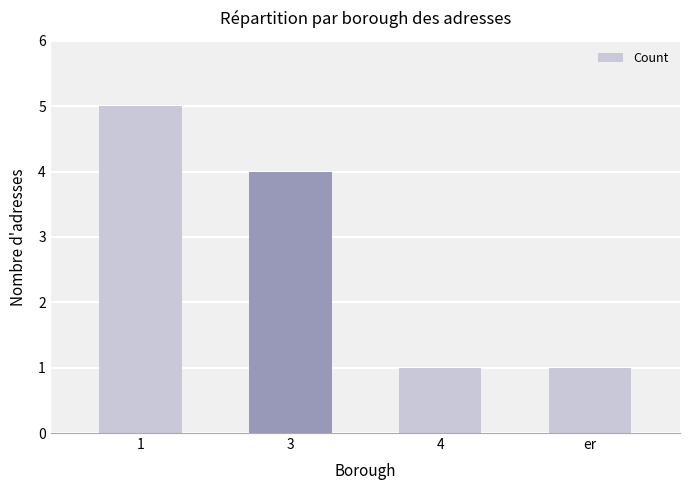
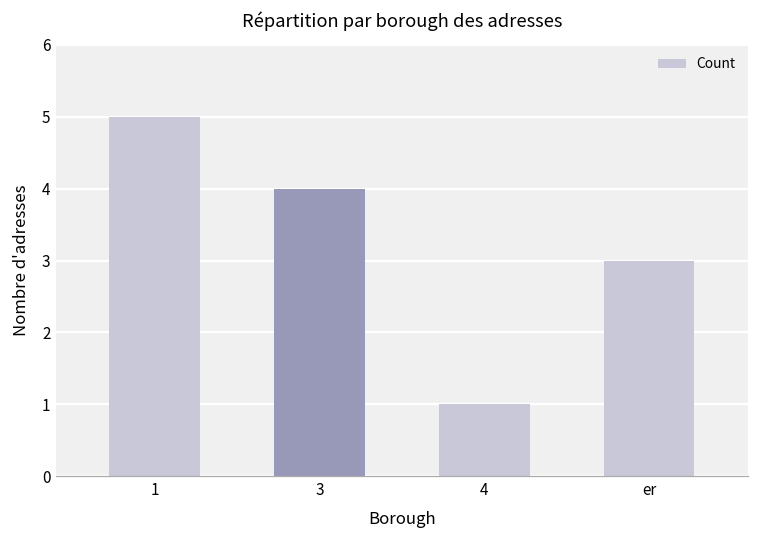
er: 1 -> 3
